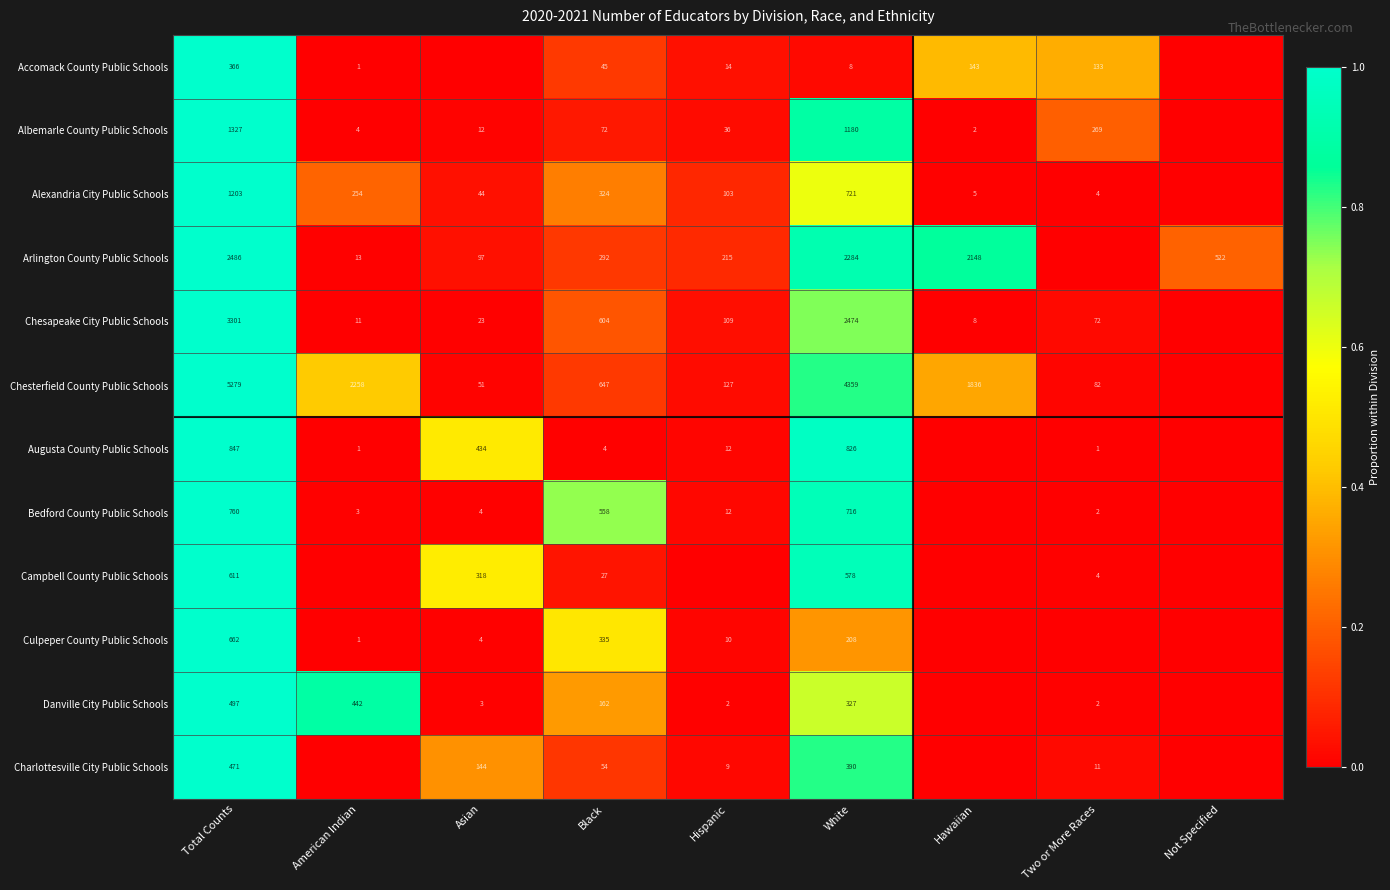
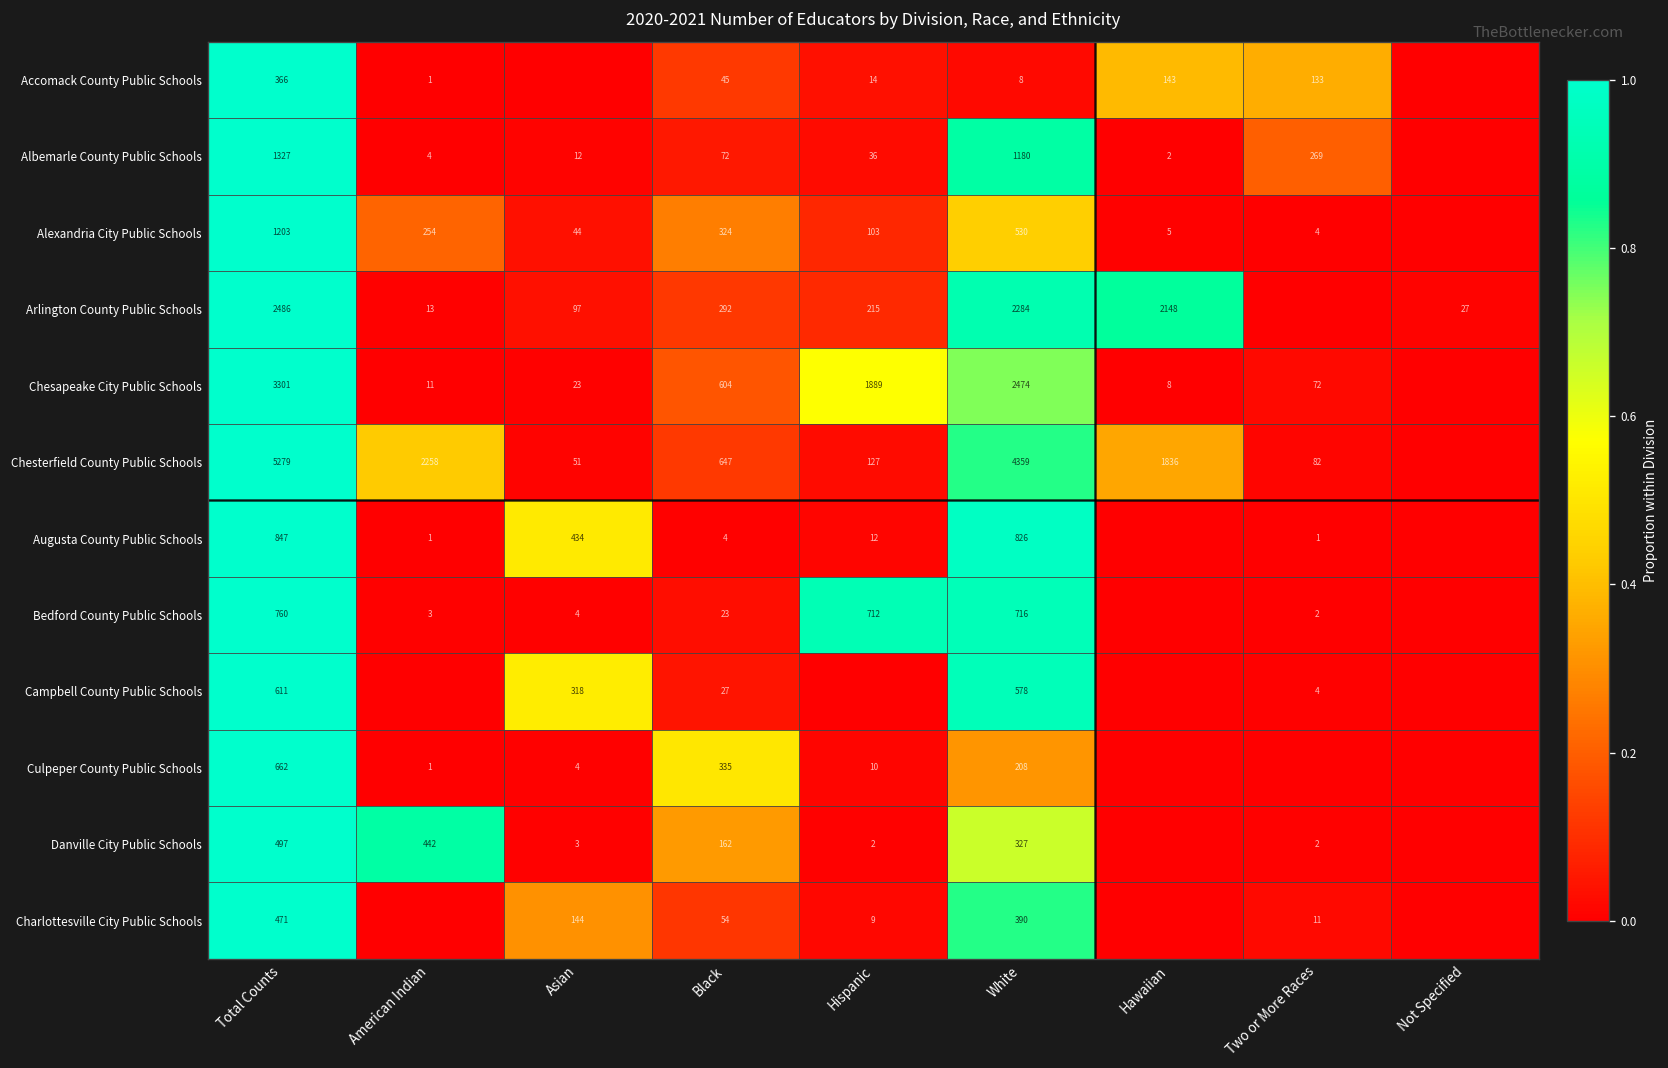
Alexandria City Public Schools, White: 721 -> 530
Arlington County Public Schools, Not Specified: 522 -> 27
Chesapeake City Public Schools, Hispanic: 109 -> 1889
Bedford County Public Schools, Black: 558 -> 23
Bedford County Public Schools, Hispanic: 12 -> 712
